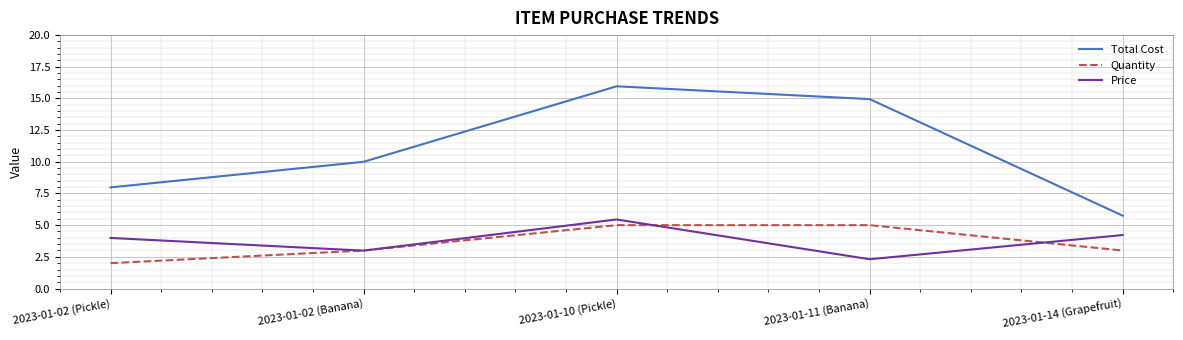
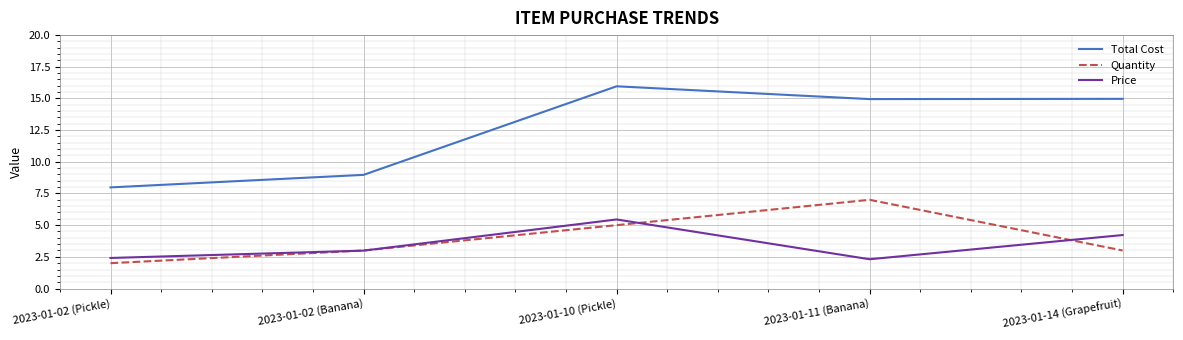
Price, 2023-01-02 (Pickle): 4.0 -> 2.4
Total Cost, 2023-01-02 (Banana): 10.0 -> 9.0
Quantity, 2023-01-11 (Banana): 5 -> 7
Total Cost, 2023-01-14 (Grapefruit): 5.8 -> 15.0
